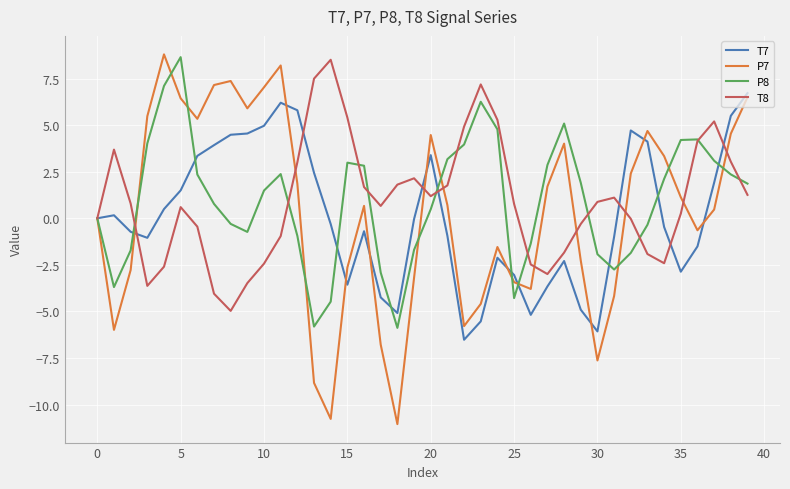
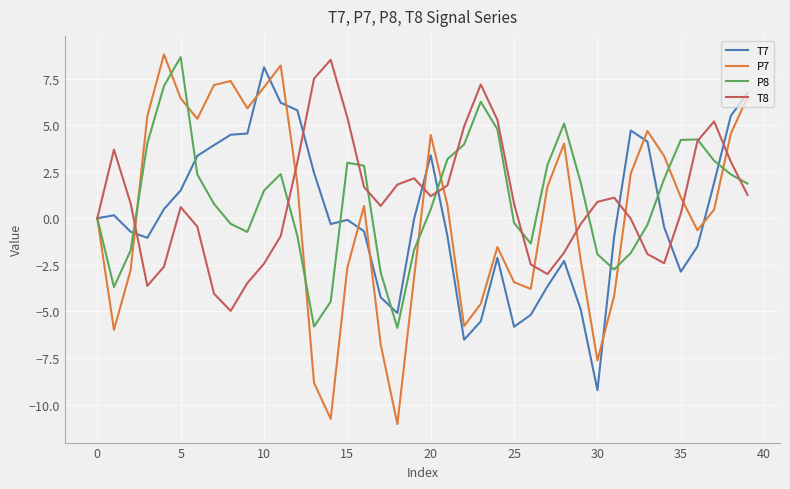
T7, 10: 5.0 -> 8.1
T7, 15: -3.6 -> -0.1
T7, 25: -3.0 -> -5.8
P8, 25: -4.3 -> -0.2
T7, 30: -6.1 -> -9.2
